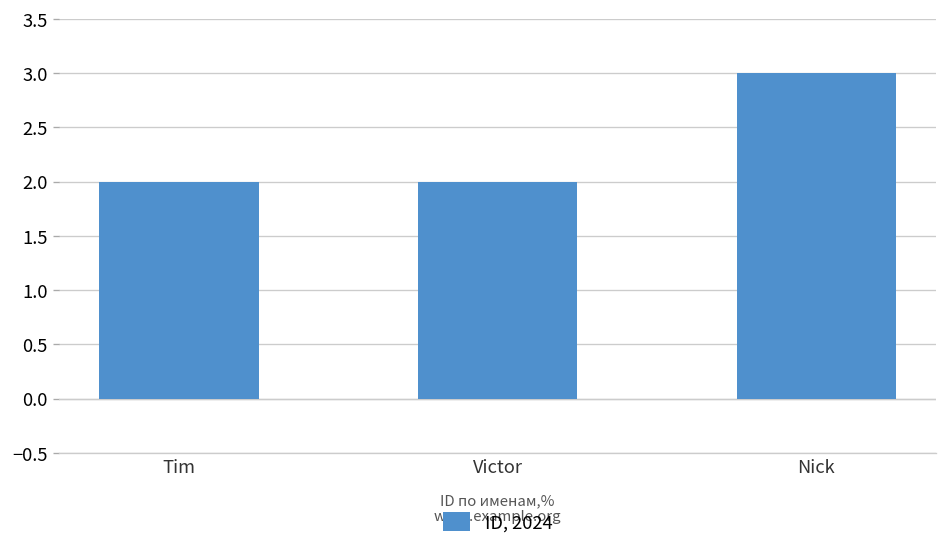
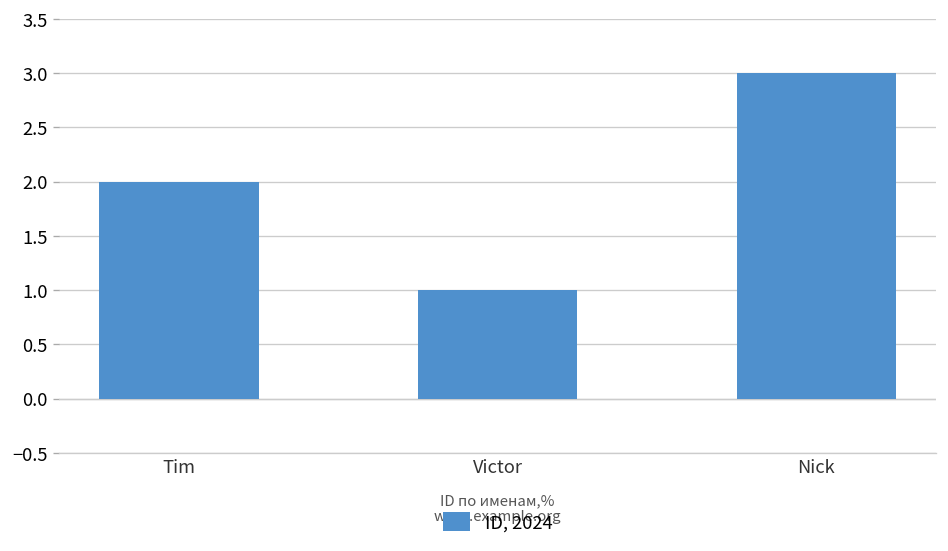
Victor: 2 -> 1
